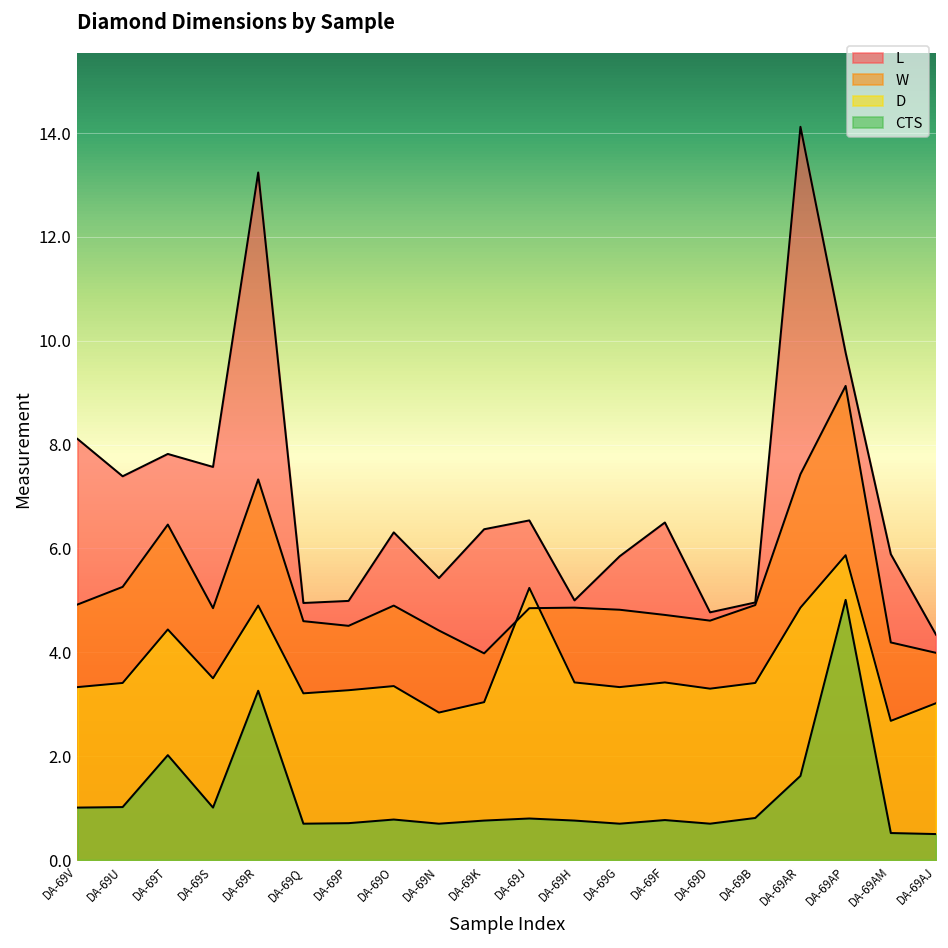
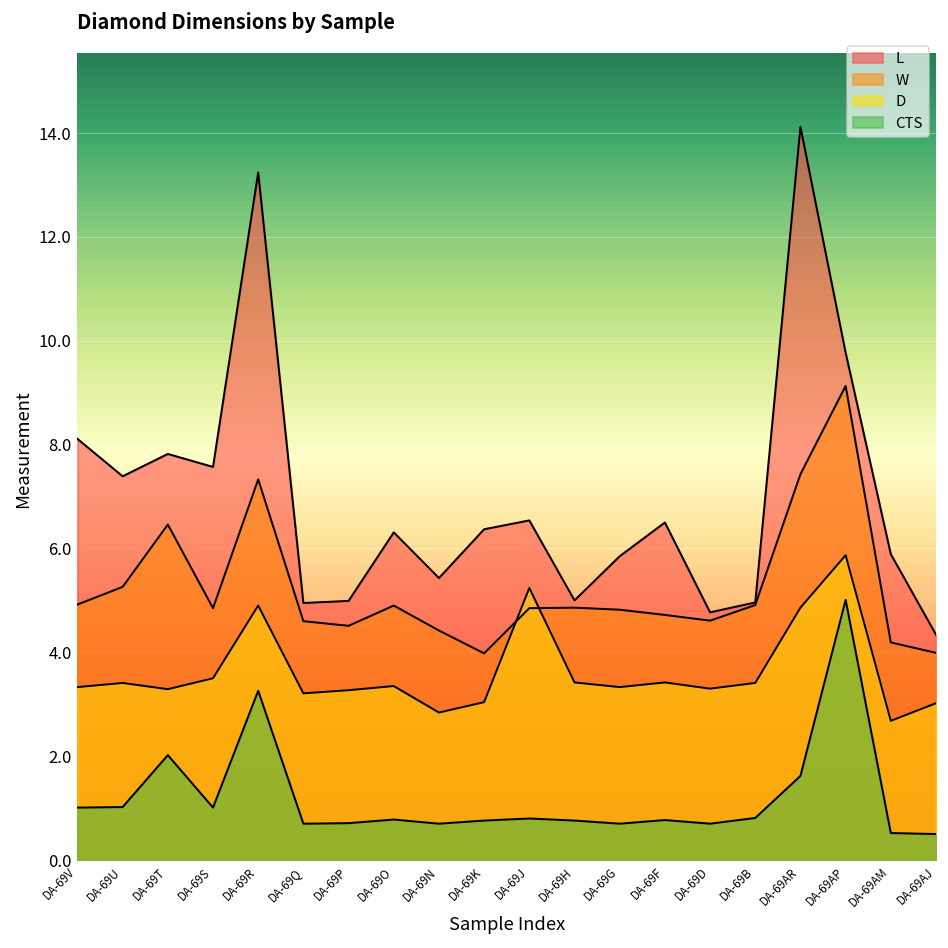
D, DA-69T: 4.4 -> 3.3
